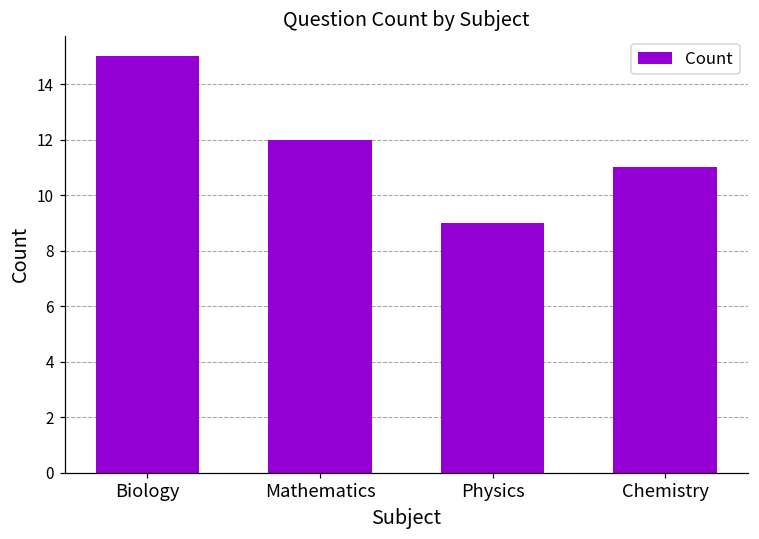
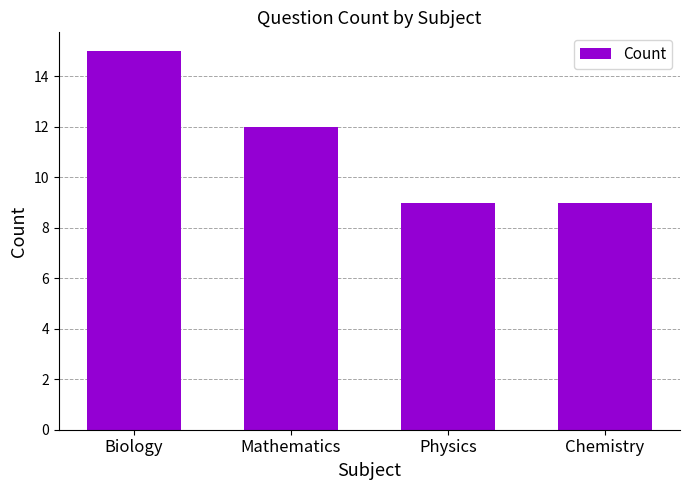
Chemistry: 11 -> 9
